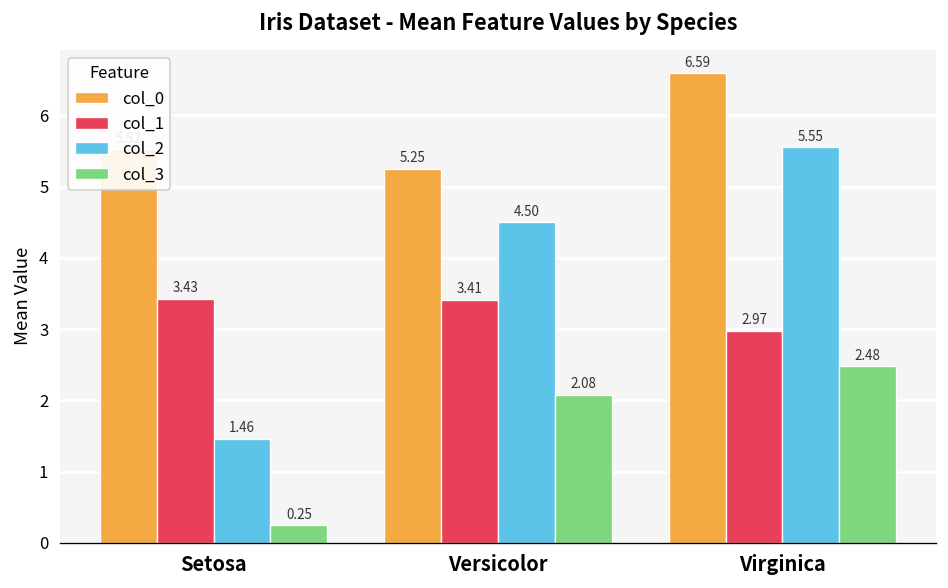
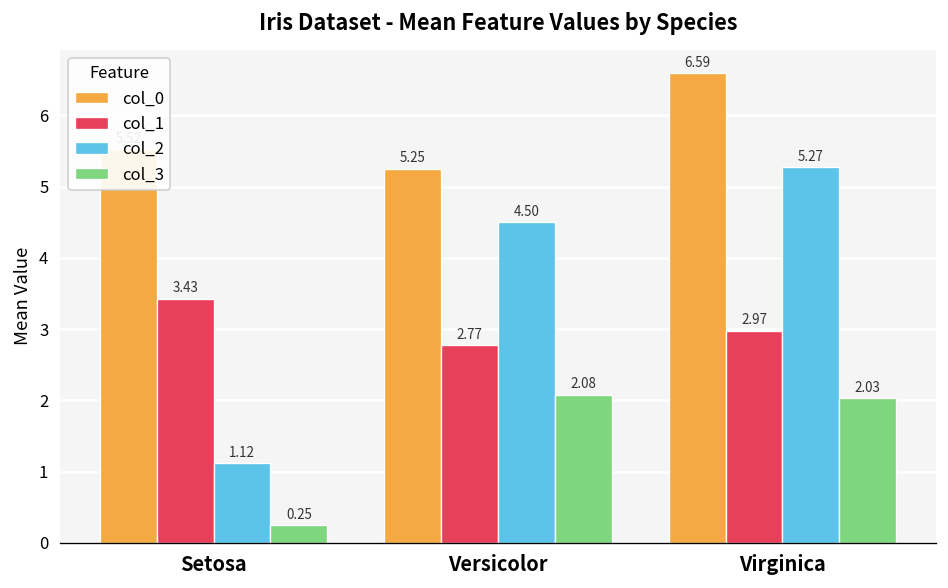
col_2, Setosa: 1.46 -> 1.12
col_1, Versicolor: 3.41 -> 2.77
col_2, Virginica: 5.55 -> 5.27
col_3, Virginica: 2.48 -> 2.03
